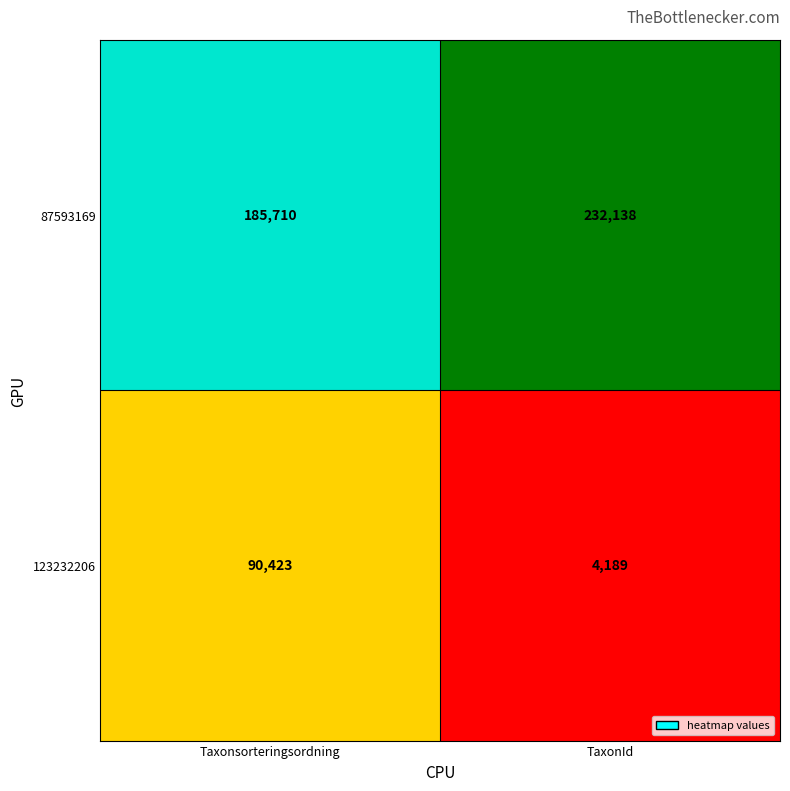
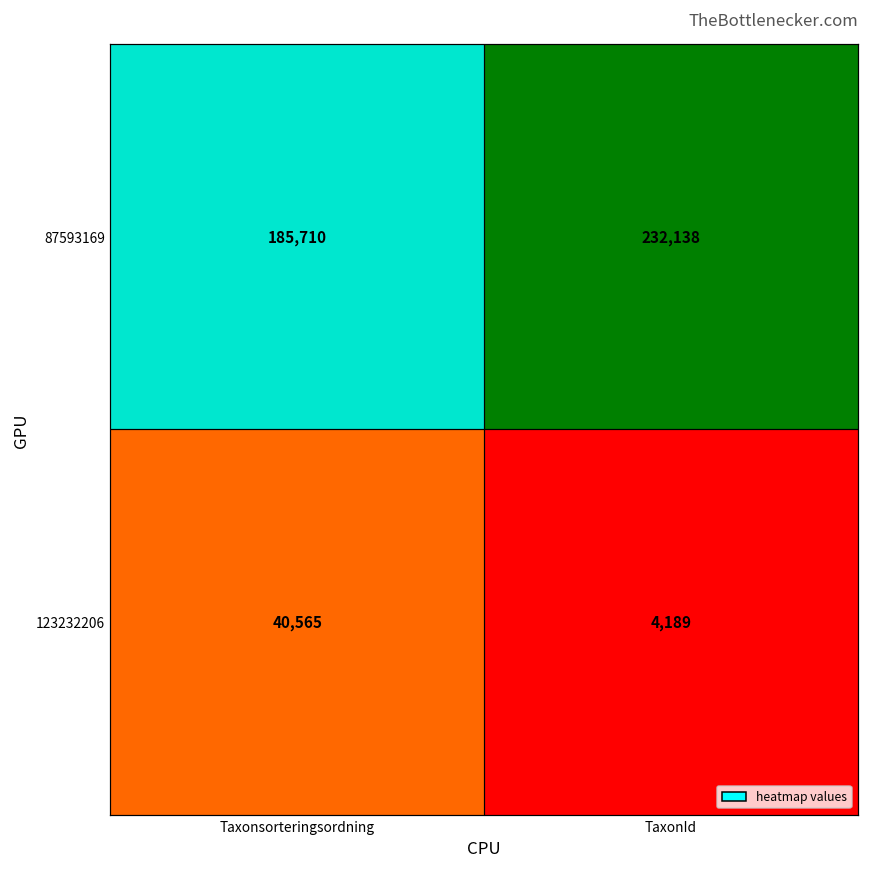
123232206, Taxonsorteringsordning: 90,423 -> 40,565
